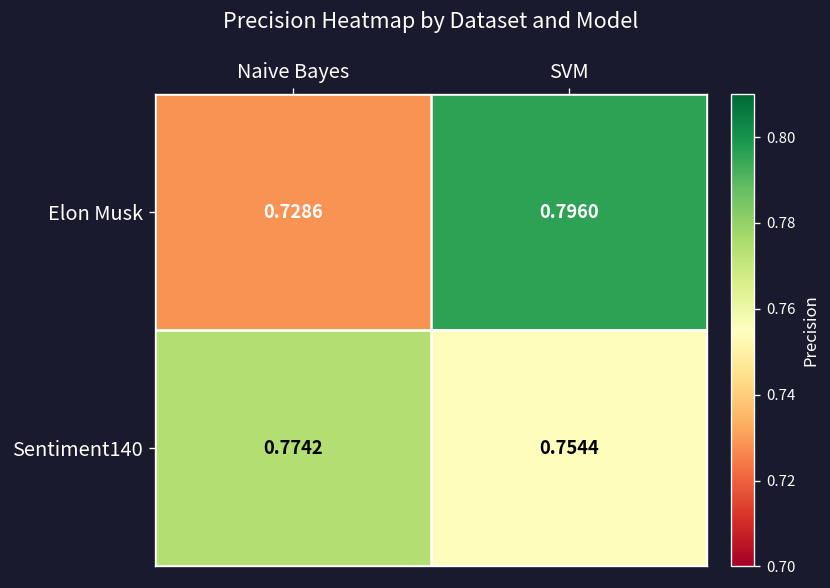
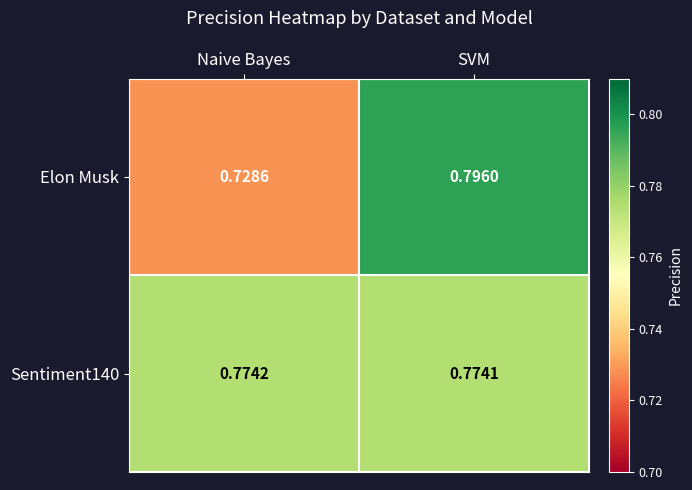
Sentiment140, SVM: 0.7544 -> 0.7741
